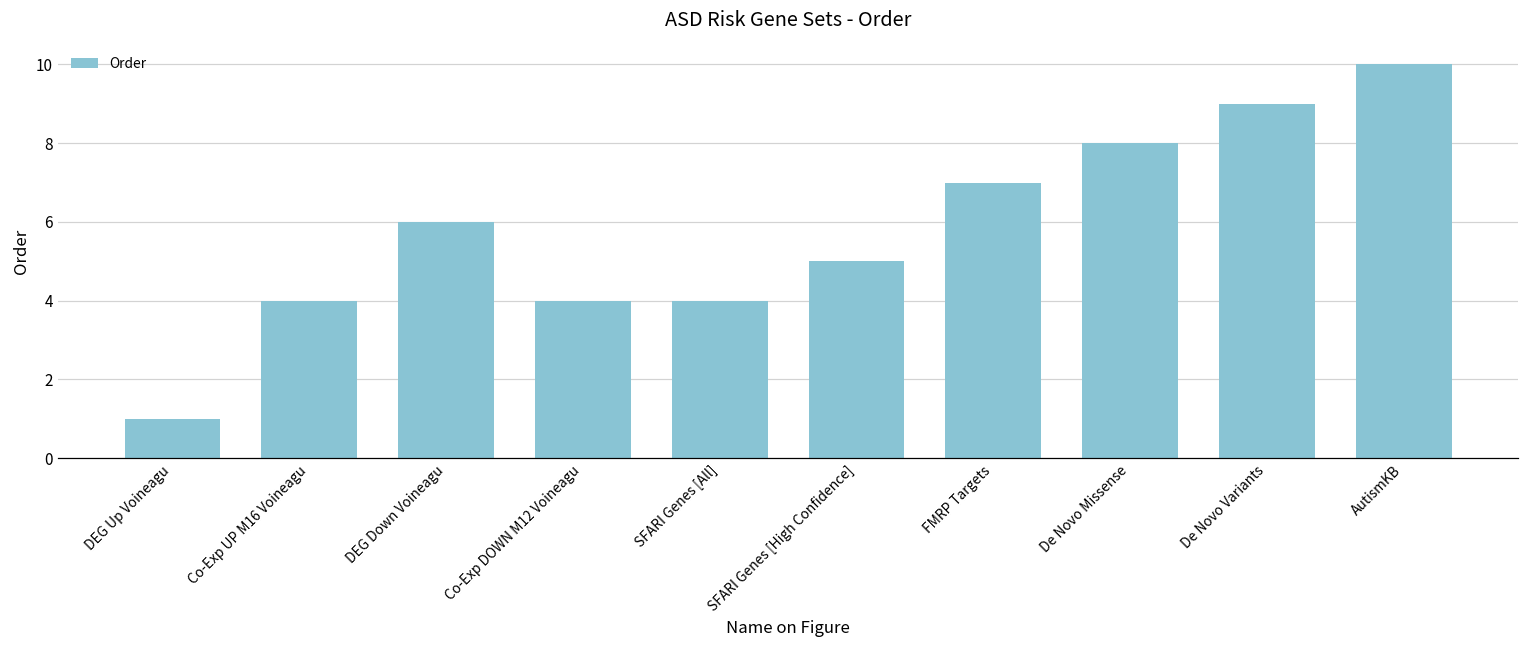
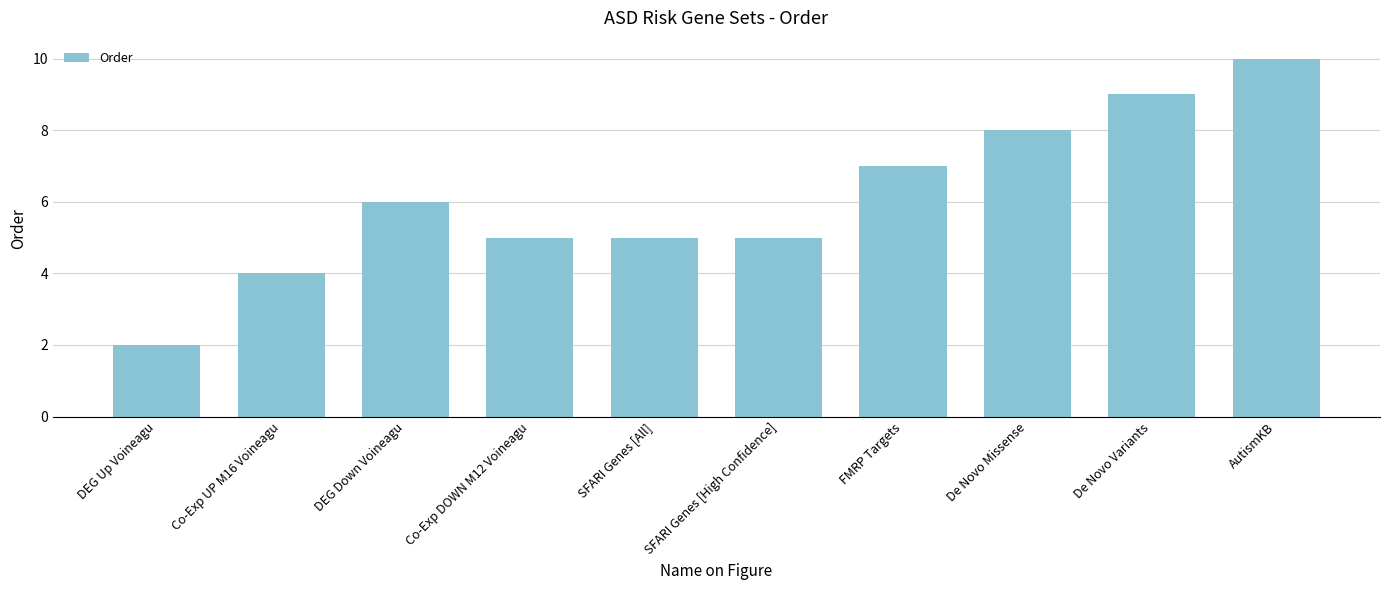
DEG Up Voineagu: 1 -> 2
Co-Exp DOWN M12 Voineagu: 4 -> 5
SFARI Genes [All]: 4 -> 5
